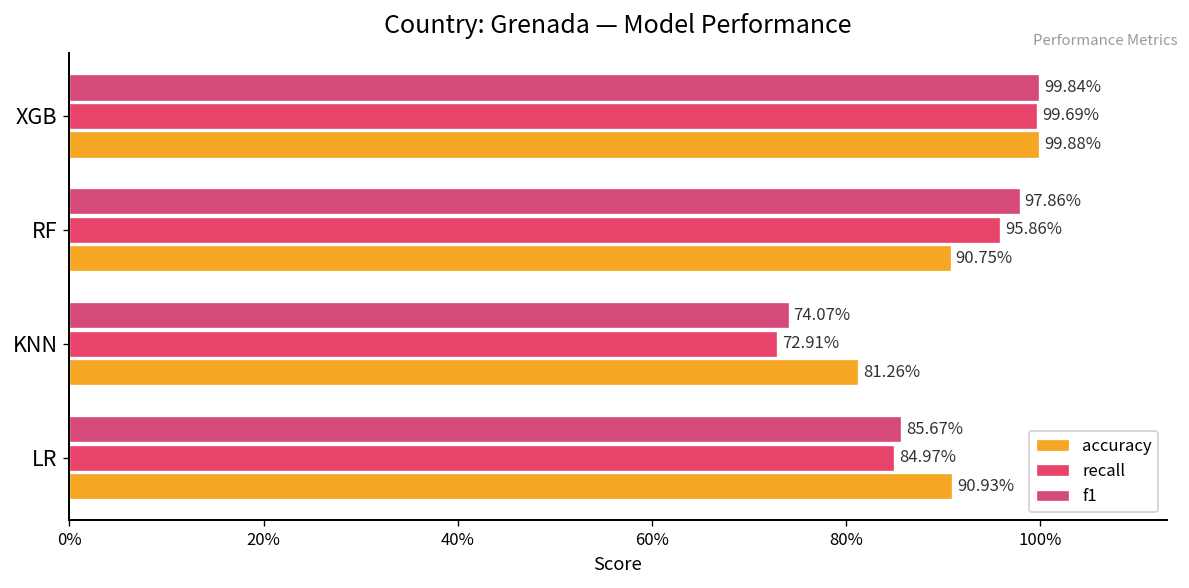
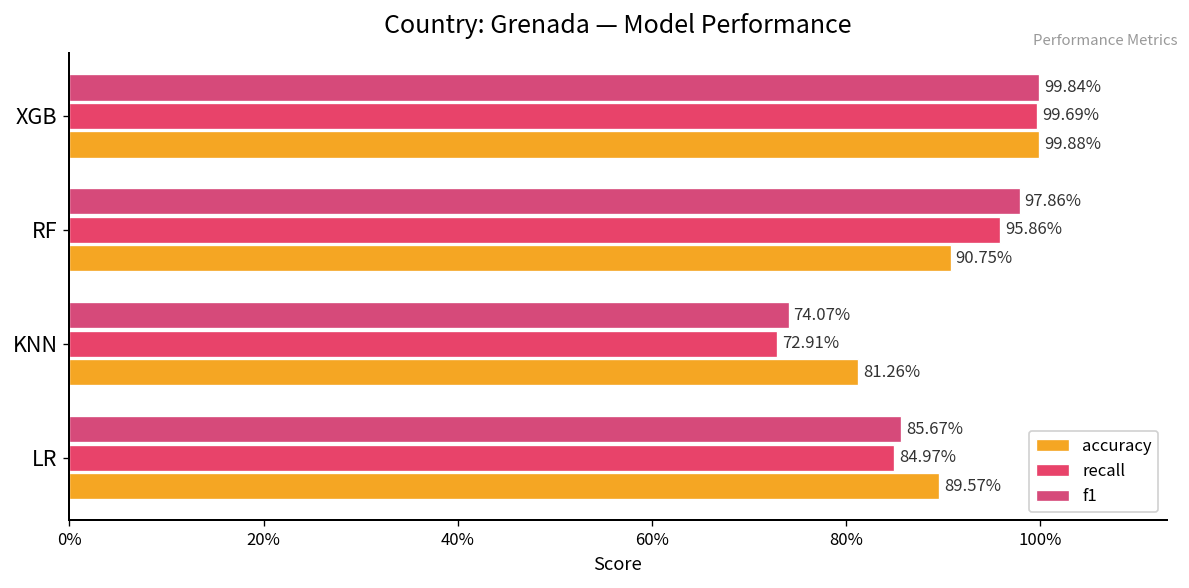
accuracy, LR: 90.93% -> 89.57%
